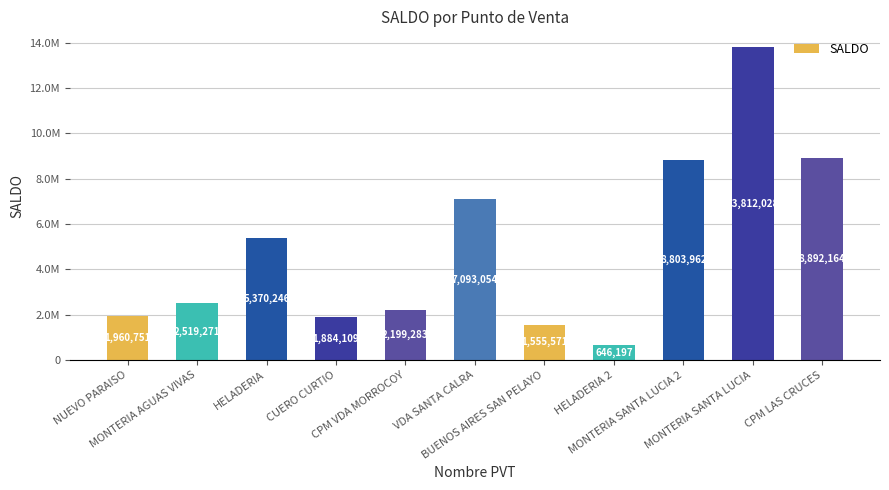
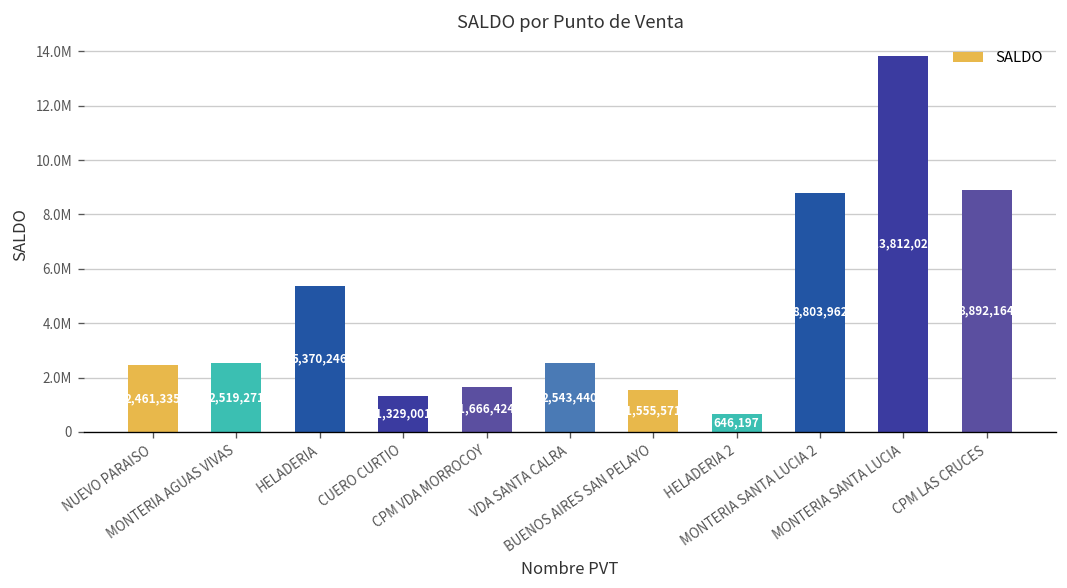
NUEVO PARAISO: 1,960,751 -> 2,461,335
CUERO CURTIO: 1,884,109 -> 1,329,001
CPM VDA MORROCOY: 2,199,283 -> 1,666,424
VDA SANTA CALRA: 7,093,054 -> 2,543,440
